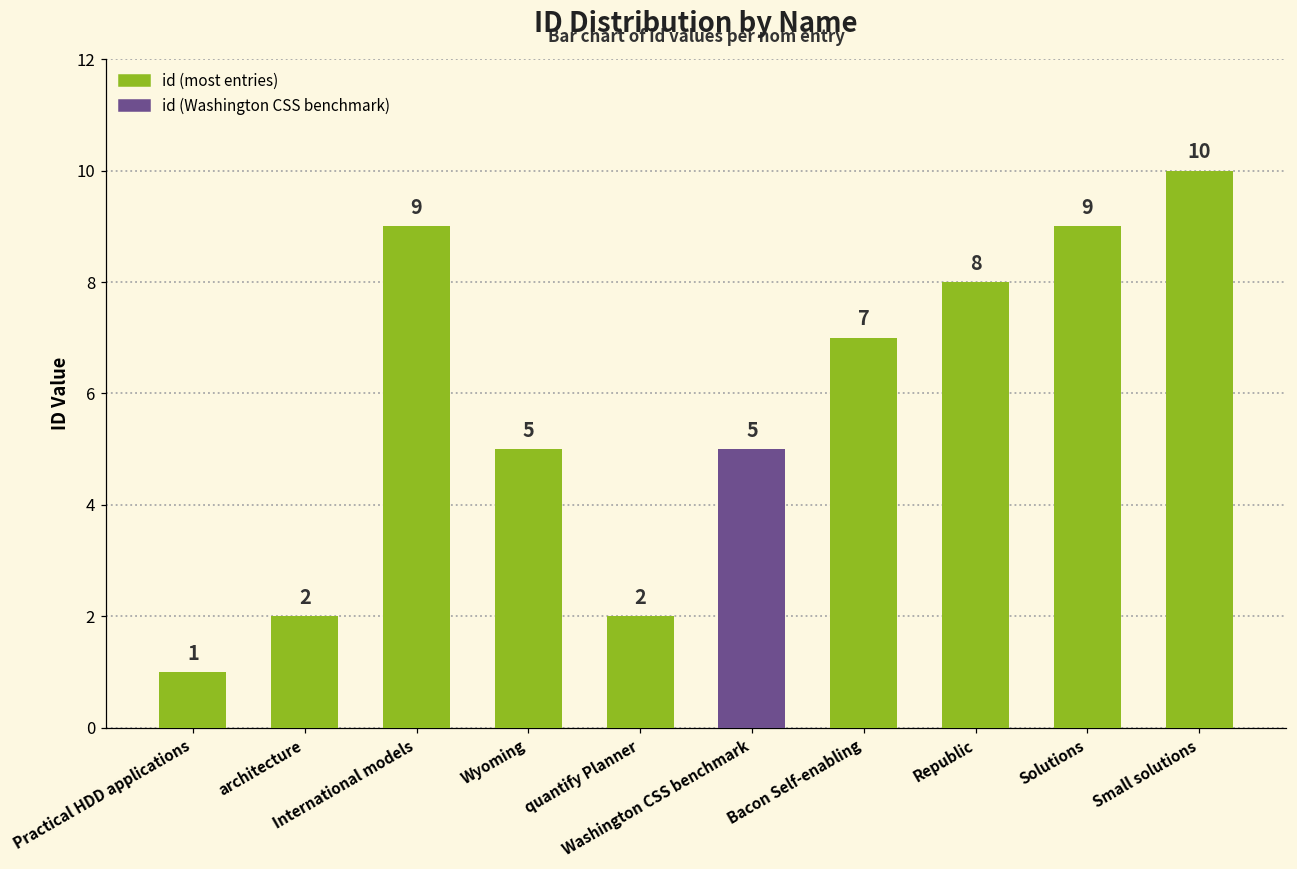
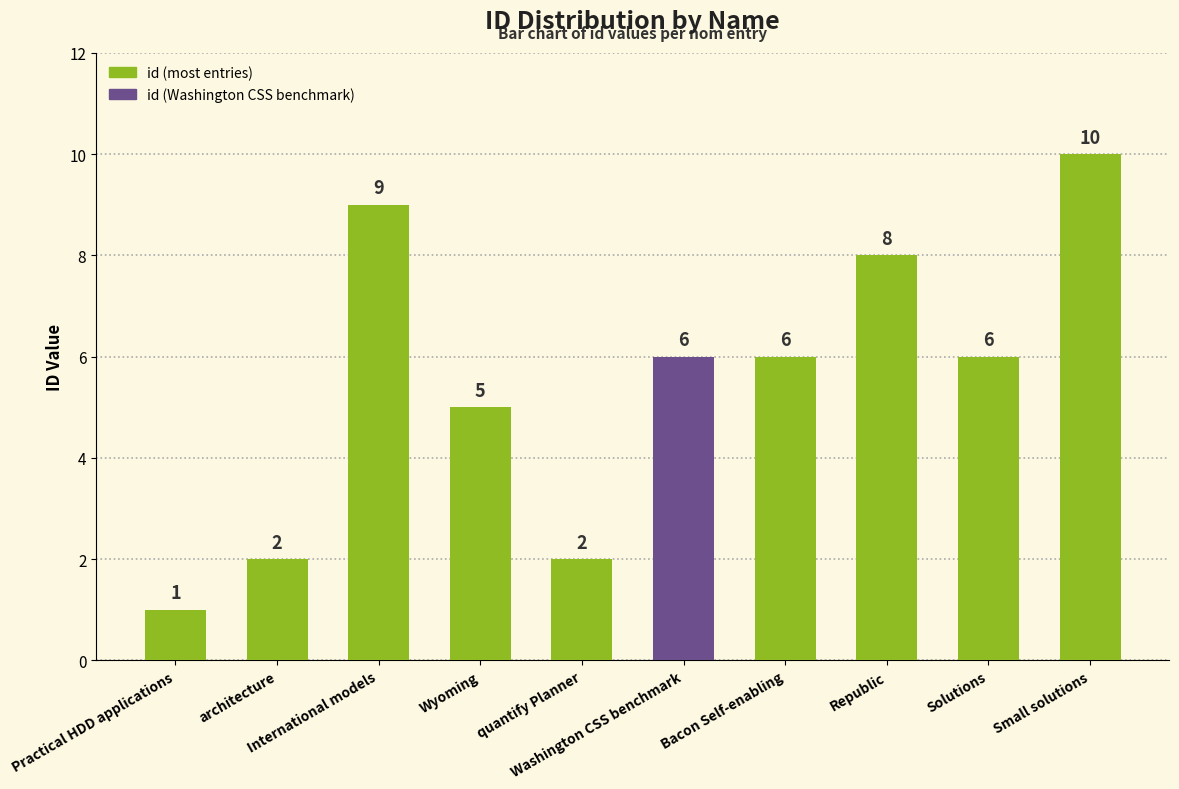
Washington CSS benchmark: 5 -> 6
Bacon Self-enabling: 7 -> 6
Solutions: 9 -> 6
